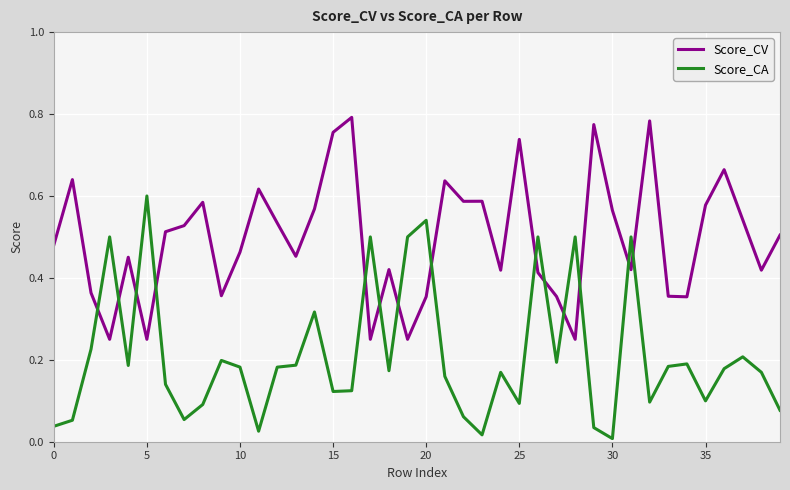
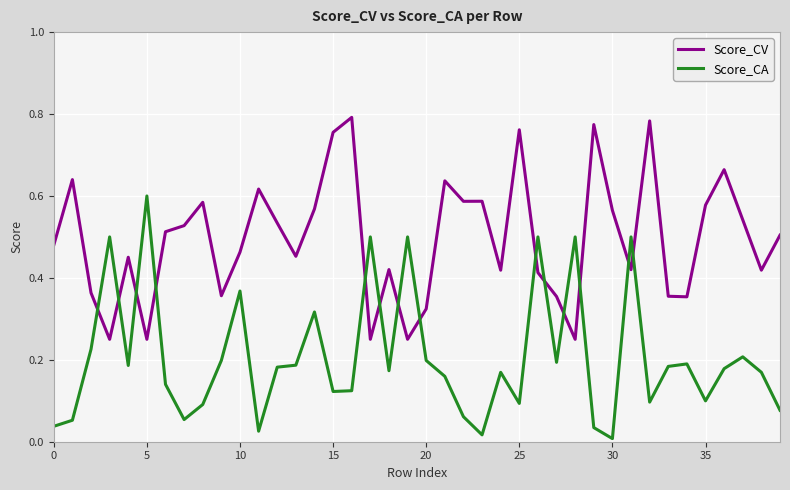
Score_CA, 10: 0.18 -> 0.37
Score_CV, 20: 0.35 -> 0.32
Score_CA, 20: 0.54 -> 0.20
Score_CV, 25: 0.74 -> 0.76
